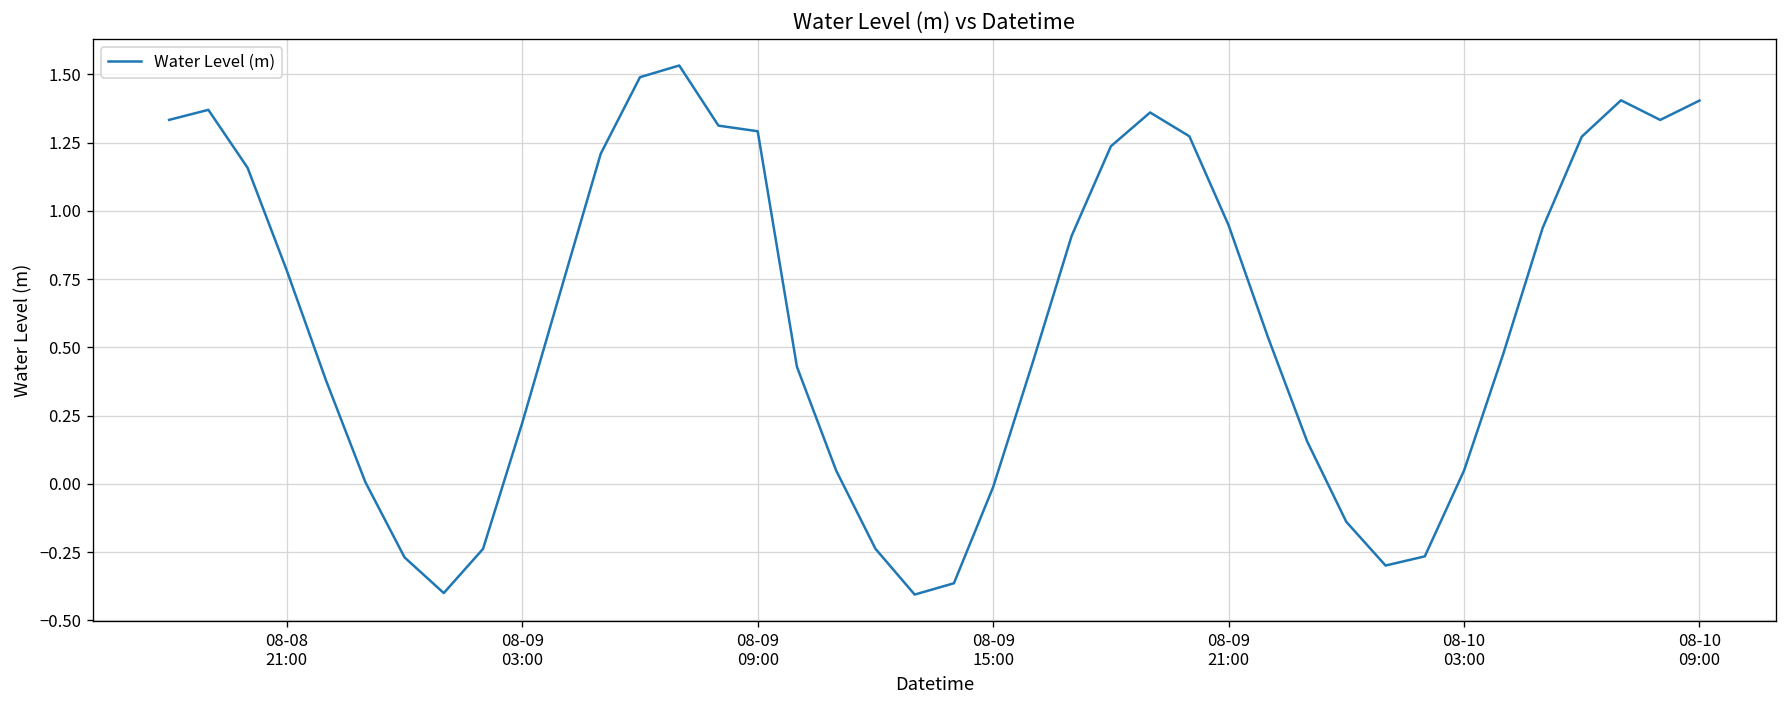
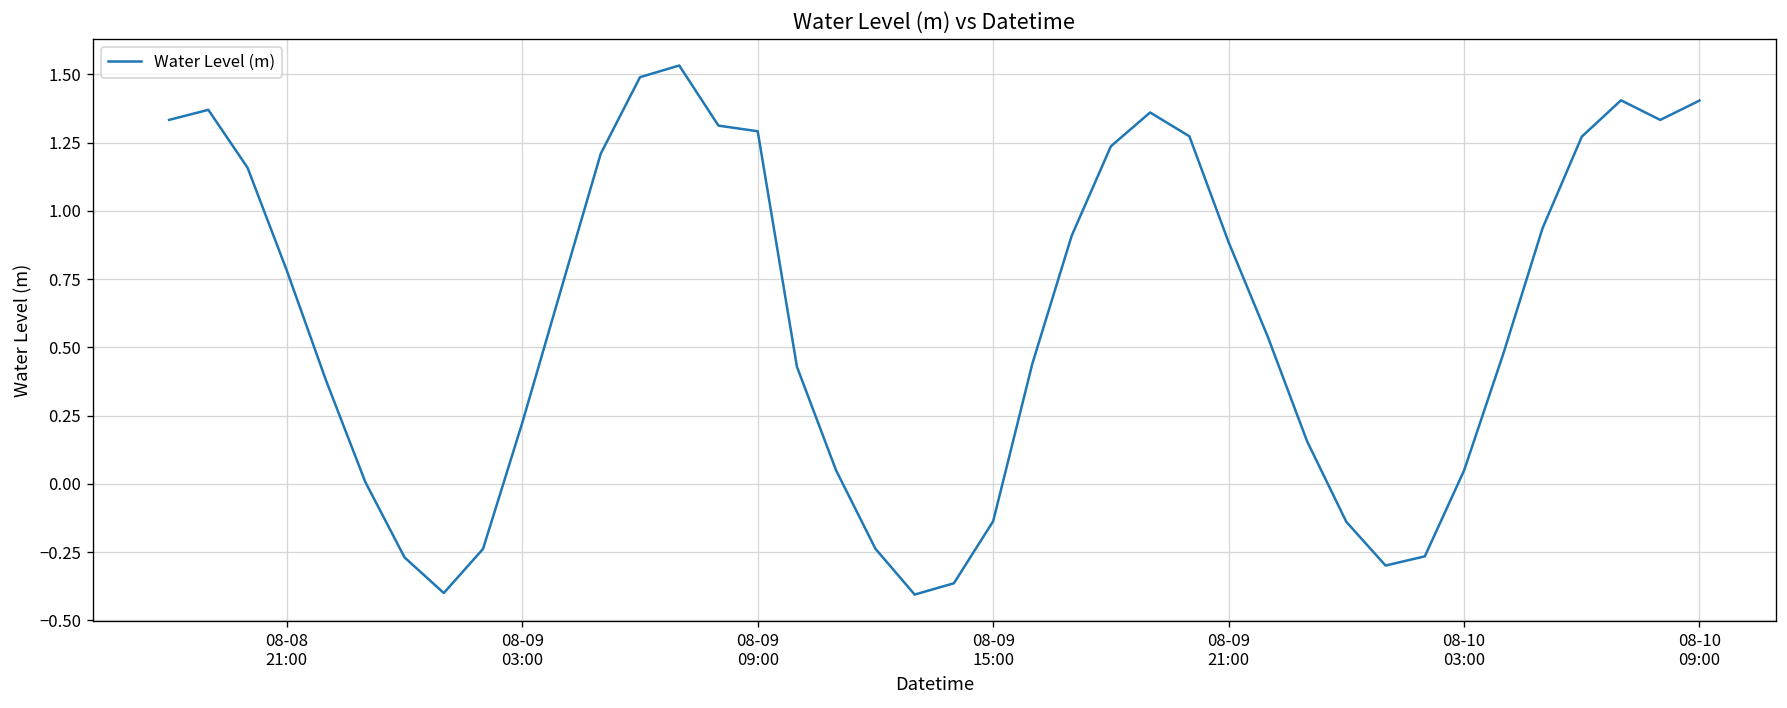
08-09 15:00: -0.01 -> -0.14
08-09 21:00: 0.95 -> 0.89
